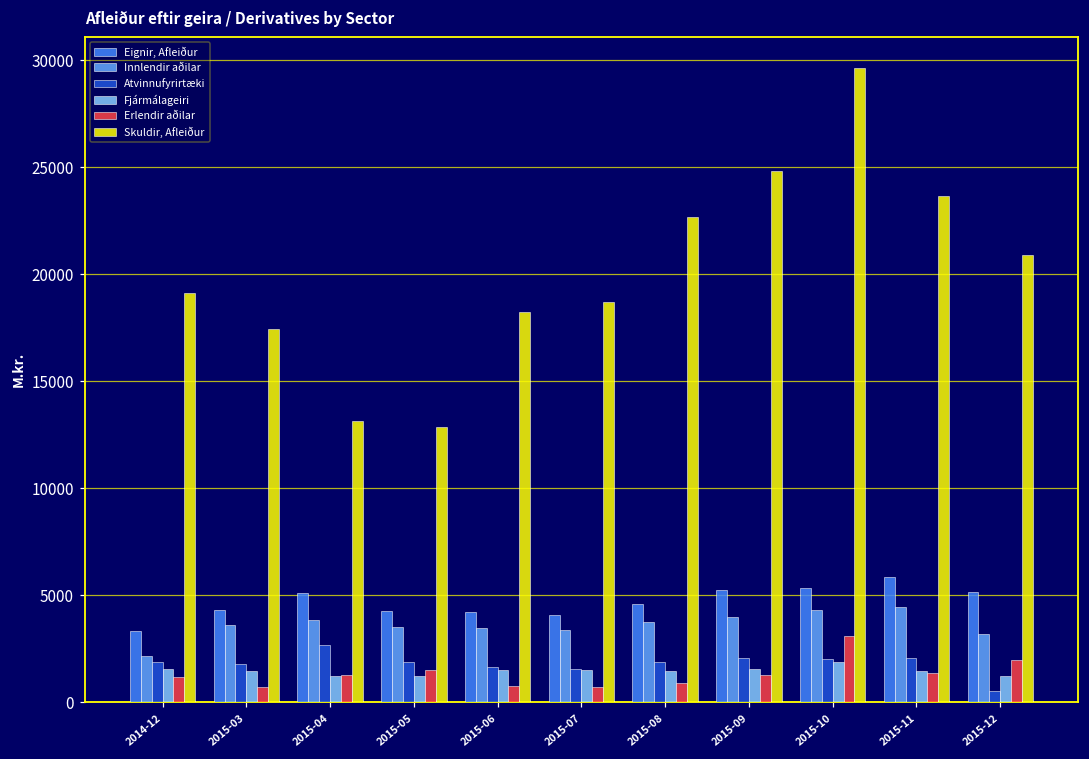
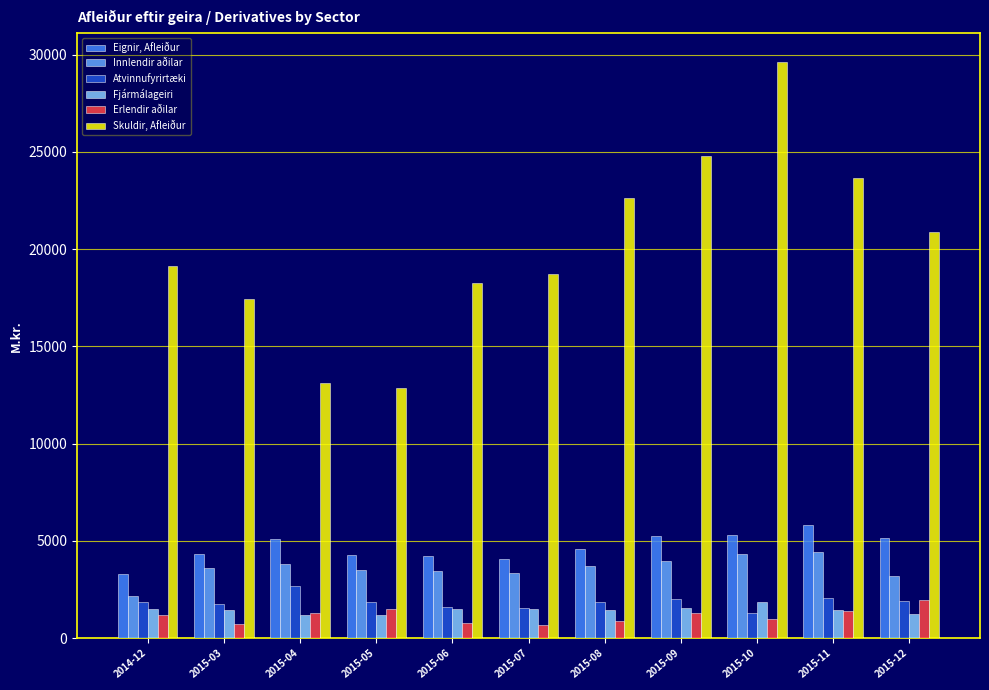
Atvinnufyrirtæki, 2015-10: 2000 -> 1300
Erlendir aðilar, 2015-10: 3100 -> 1000
Atvinnufyrirtæki, 2015-12: 500 -> 1900
